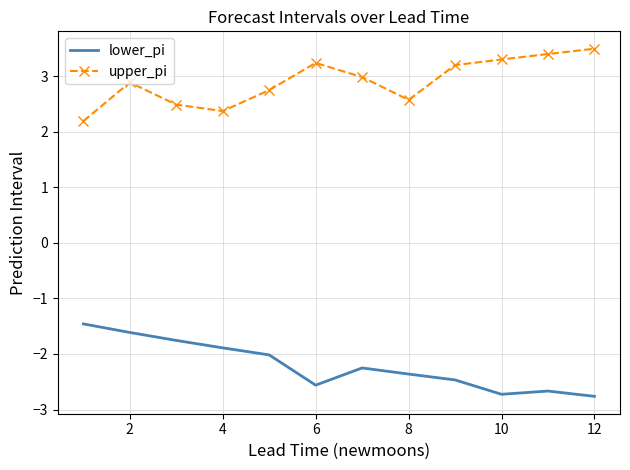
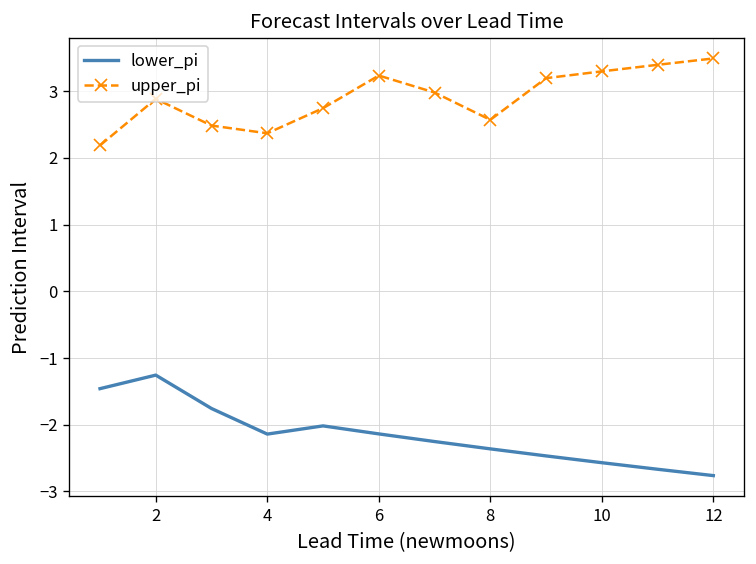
lower_pi, 2: -1.6 -> -1.3
lower_pi, 4: -1.9 -> -2.1
lower_pi, 6: -2.6 -> -2.1
lower_pi, 10: -2.7 -> -2.6
